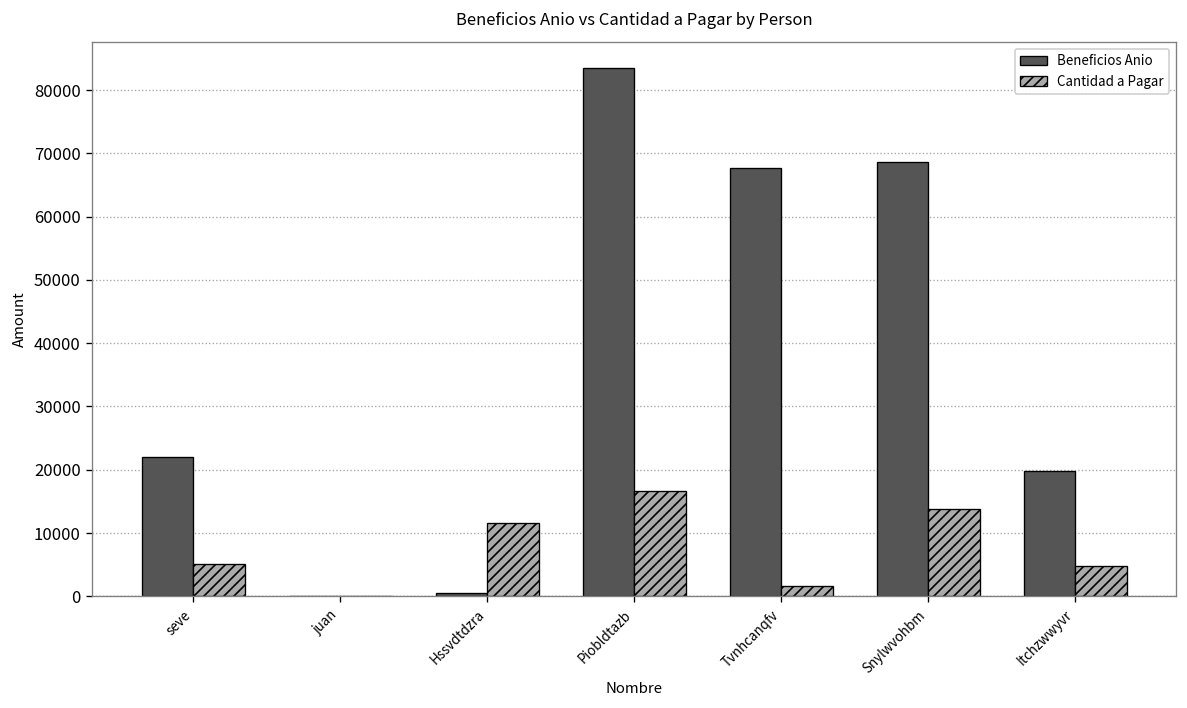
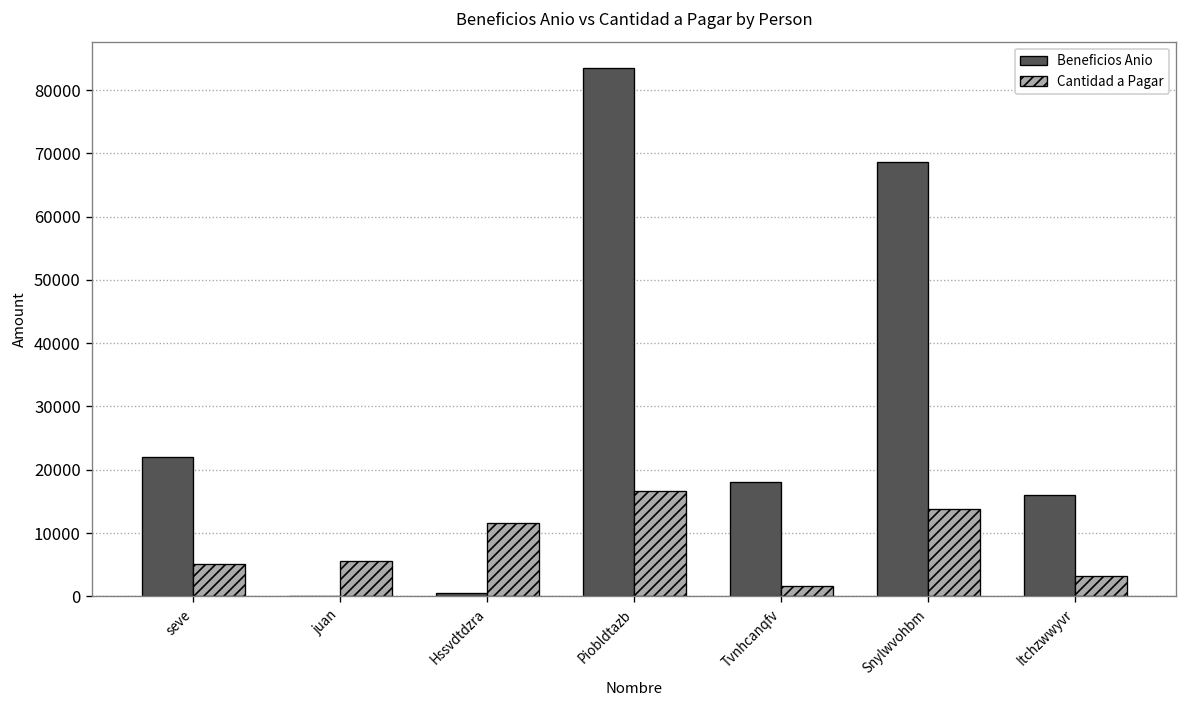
Cantidad a Pagar, juan: 0 -> 6000
Beneficios Anio, Tvnhcanqfv: 68000 -> 18000
Beneficios Anio, Itchzwwyvr: 20000 -> 16000
Cantidad a Pagar, Itchzwwyvr: 5000 -> 3000
